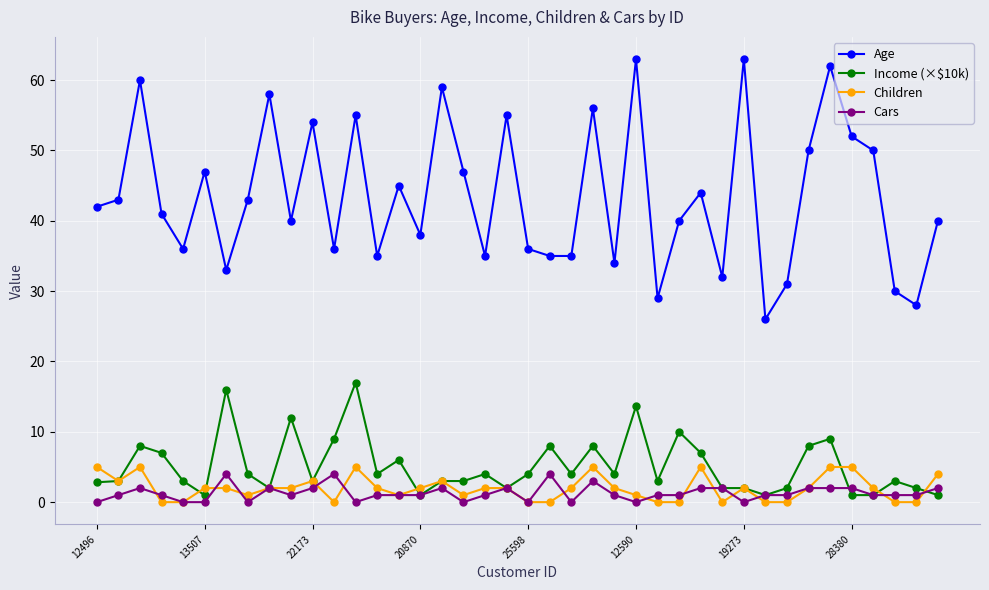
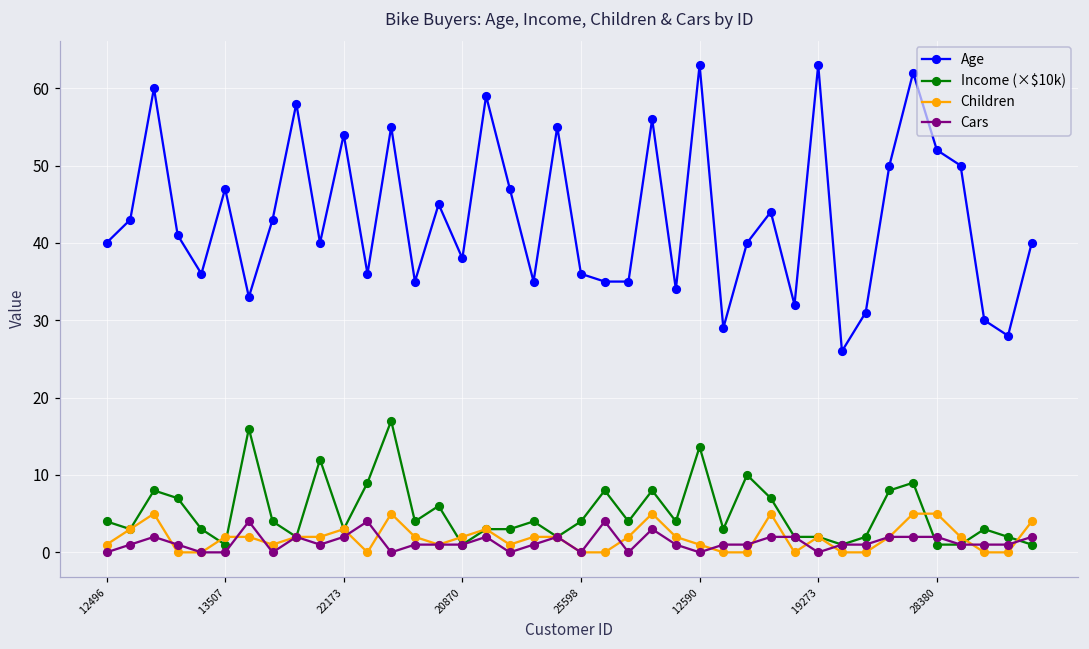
Age, 12496: 42 -> 40
Income (×$10k), 12496: 3 -> 4
Children, 12496: 5 -> 1
